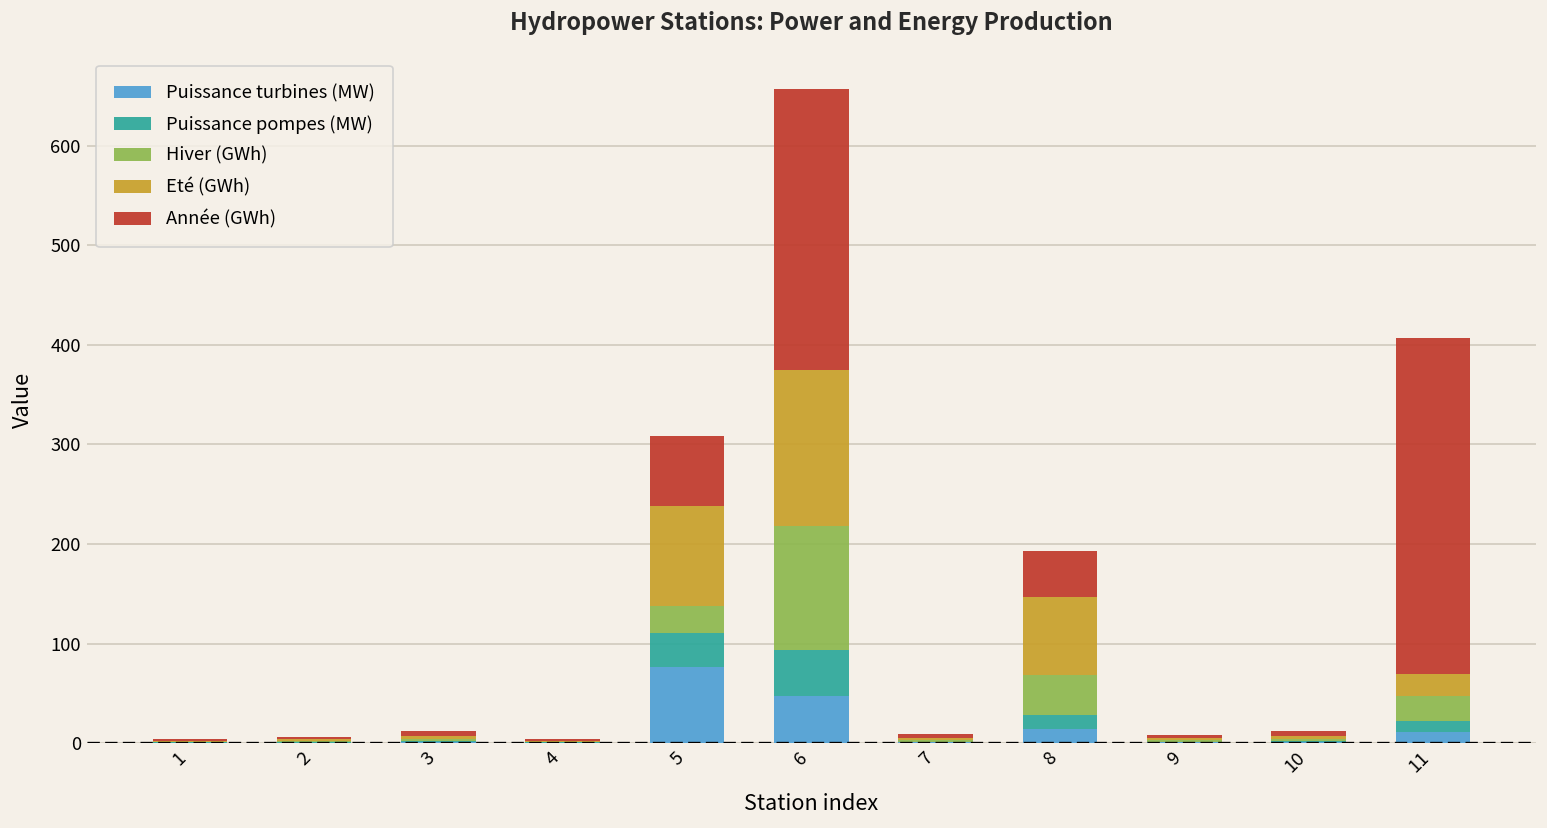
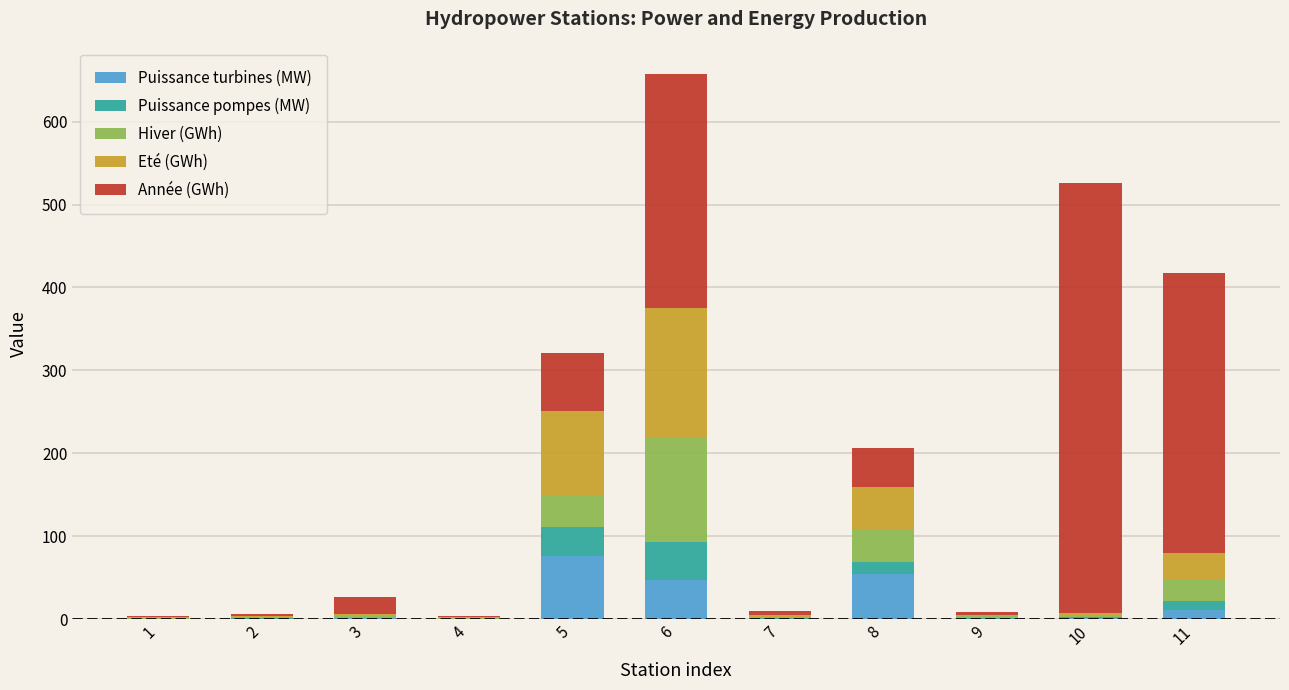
Année (GWh), 3: 10 -> 20
Hiver (GWh), 5: 30 -> 40
Puissance turbines (MW), 8: 10 -> 50
Eté (GWh), 8: 80 -> 50
Année (GWh), 10: 10 -> 520
Eté (GWh), 11: 20 -> 30
